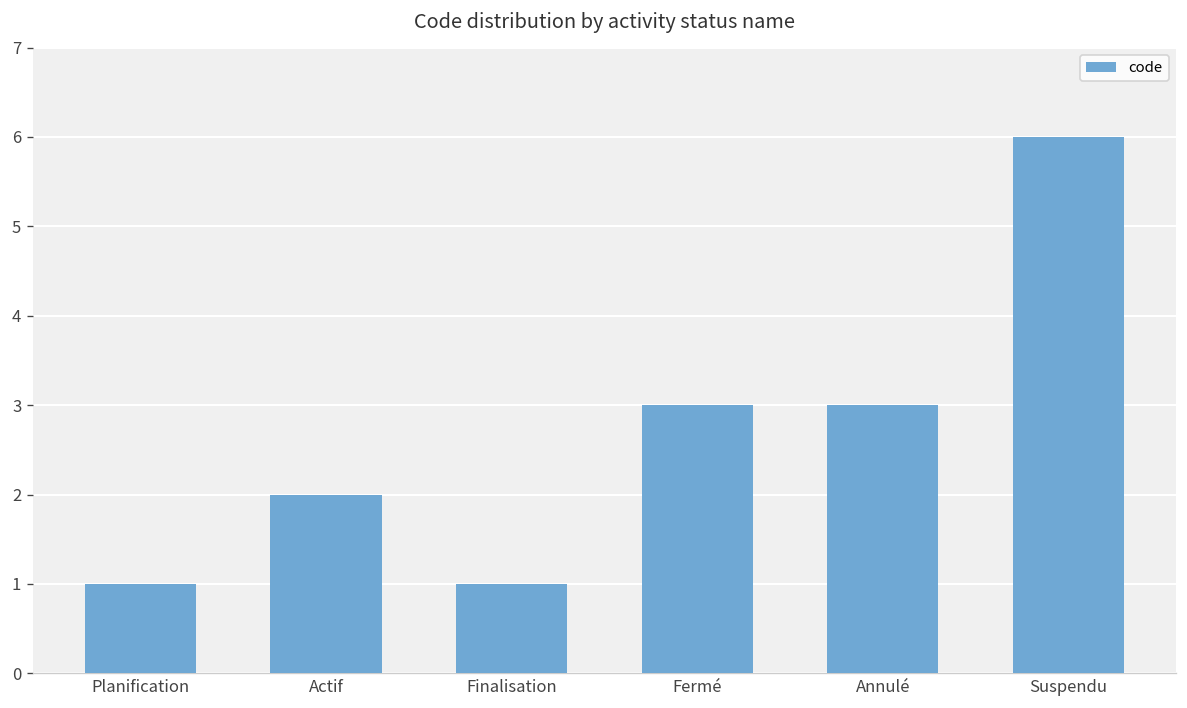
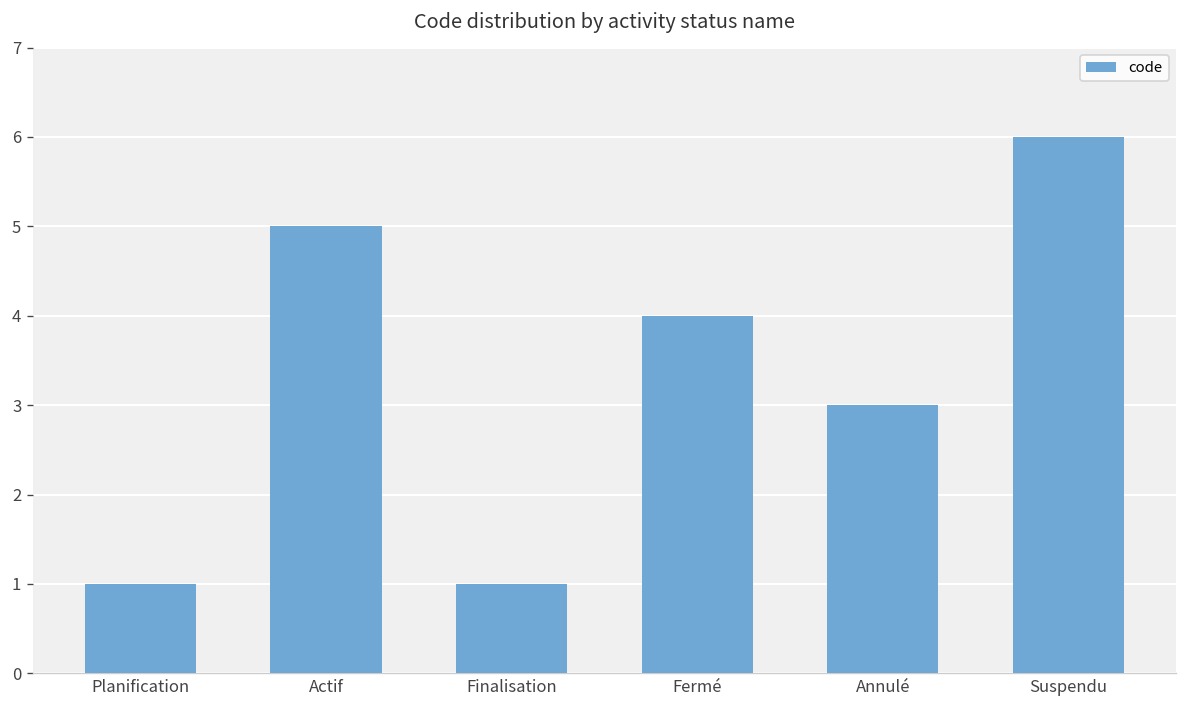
Actif: 2 -> 5
Fermé: 3 -> 4
